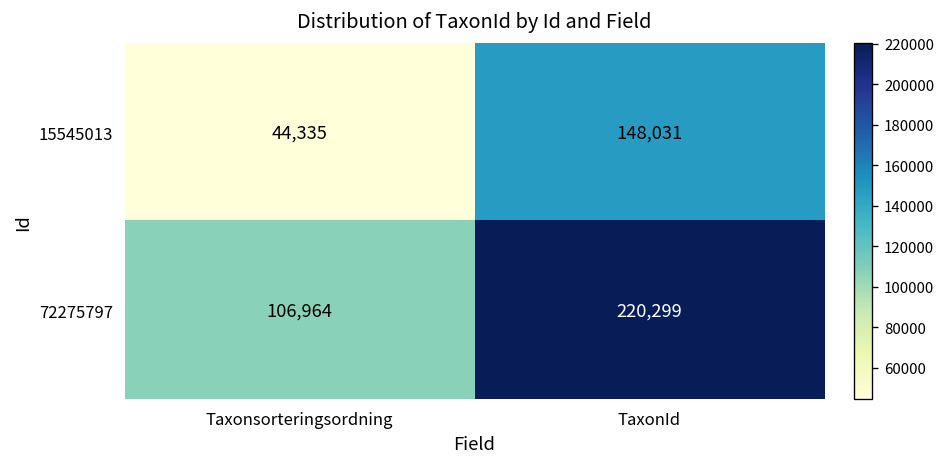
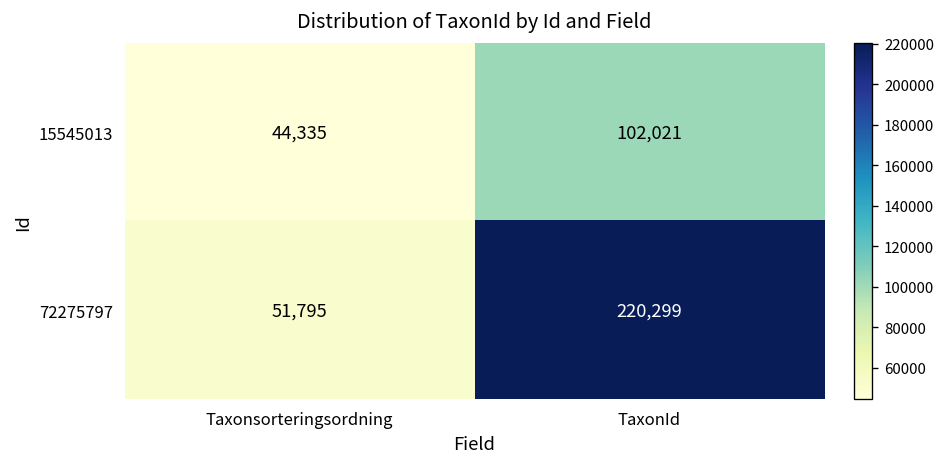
15545013, TaxonId: 148,031 -> 102,021
72275797, Taxonsorteringsordning: 106,964 -> 51,795
